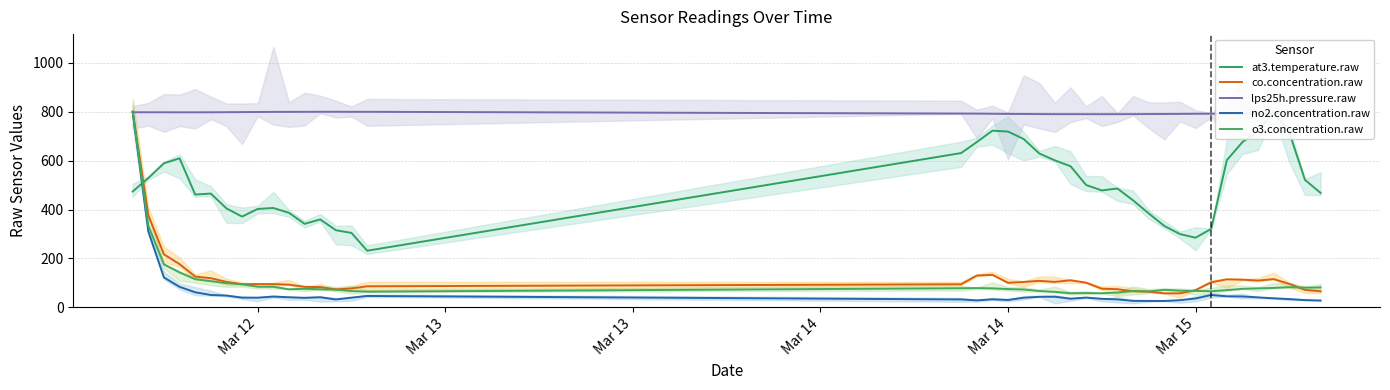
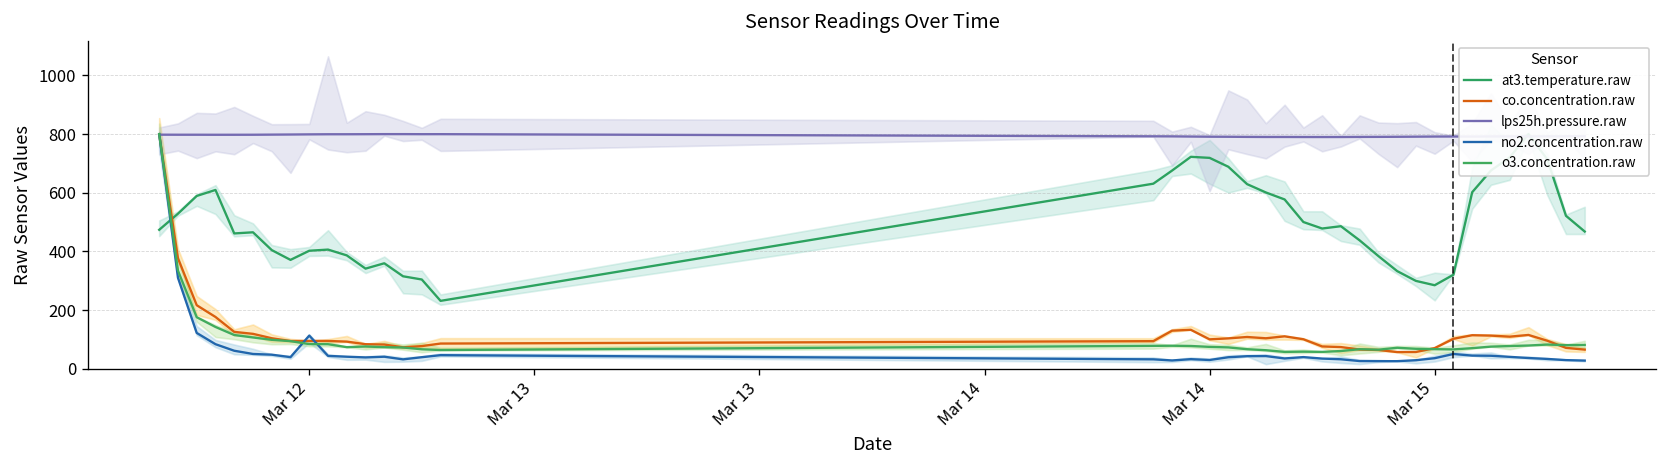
no2.concentration.raw, Mar 12: 40 -> 110
